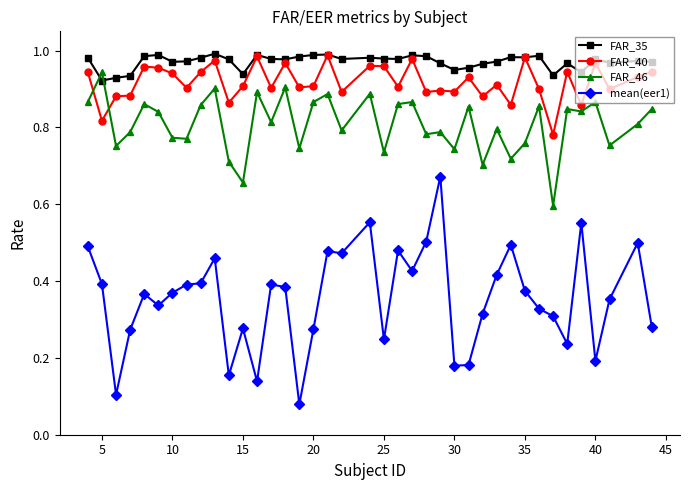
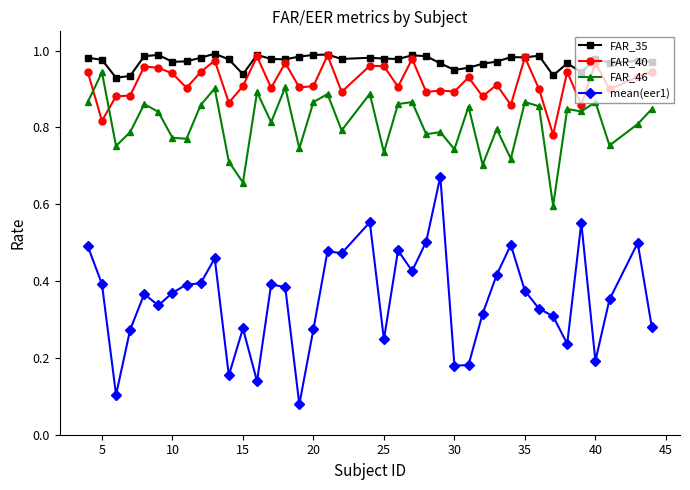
FAR_35, 5: 0.92 -> 0.98
FAR_46, 35: 0.76 -> 0.87
